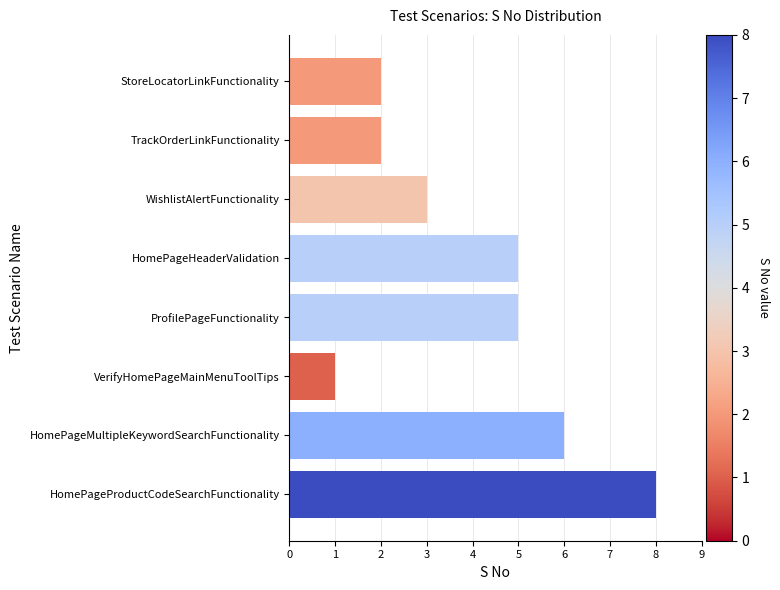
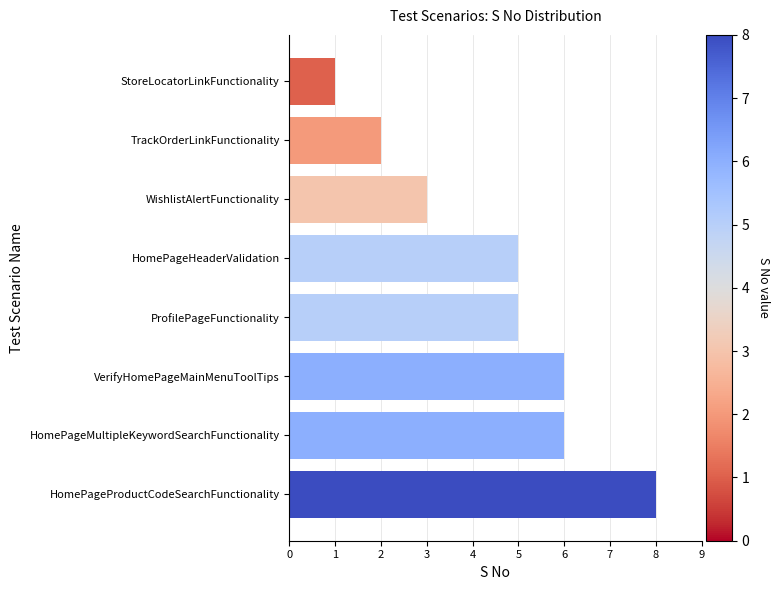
StoreLocatorLinkFunctionality: 2 -> 1
VerifyHomePageMainMenuToolTips: 1 -> 6
